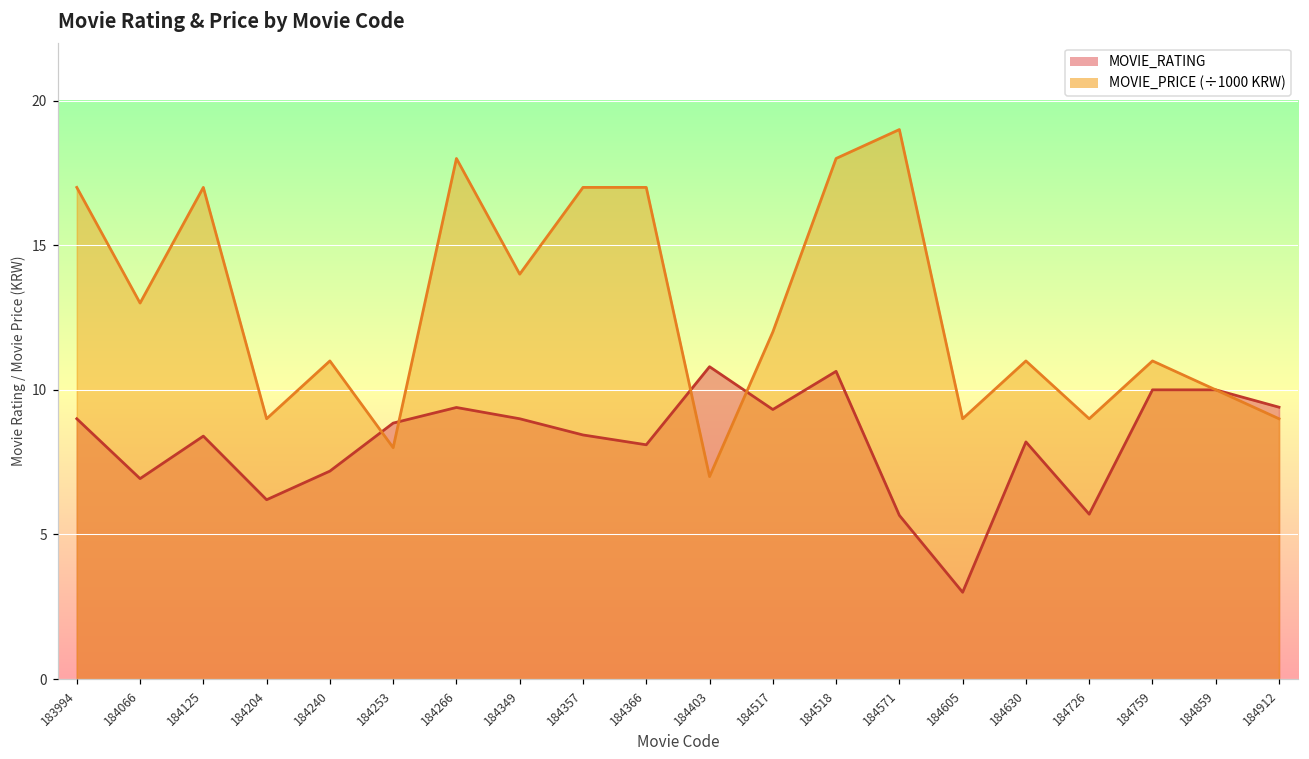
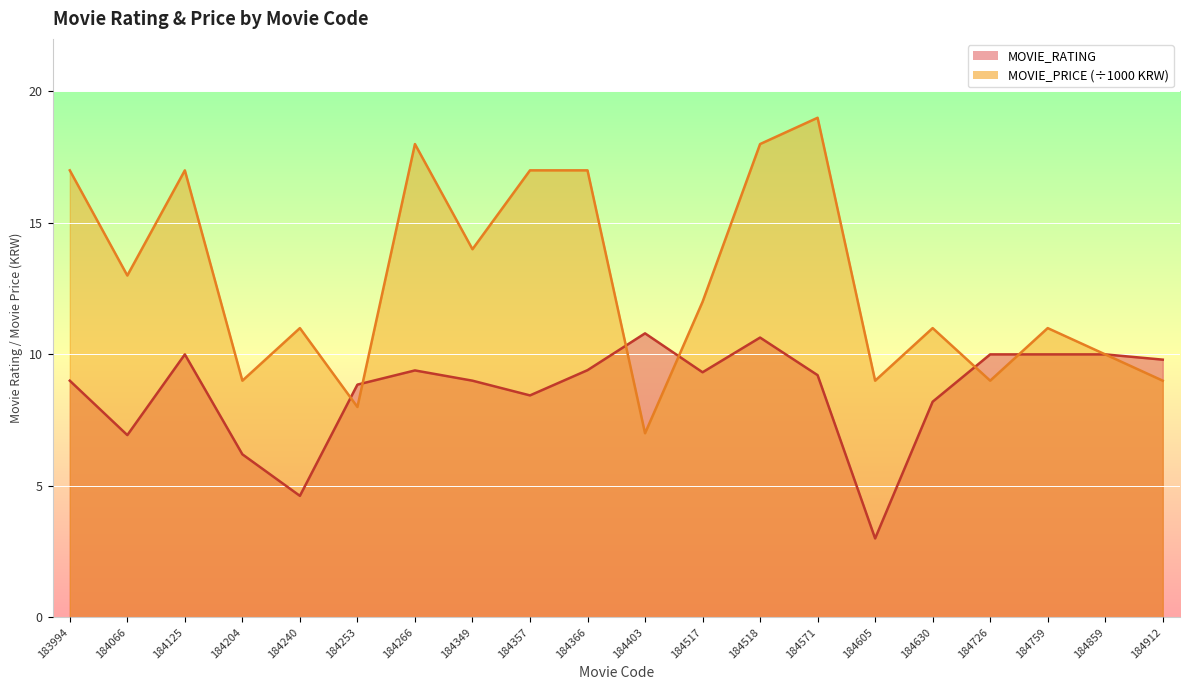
MOVIE_RATING, 184125: 8.4 -> 10.0
MOVIE_RATING, 184240: 7.2 -> 4.6
MOVIE_RATING, 184366: 8.1 -> 9.4
MOVIE_RATING, 184571: 5.7 -> 9.2
MOVIE_RATING, 184726: 5.7 -> 10.0
MOVIE_RATING, 184912: 9.4 -> 9.8
